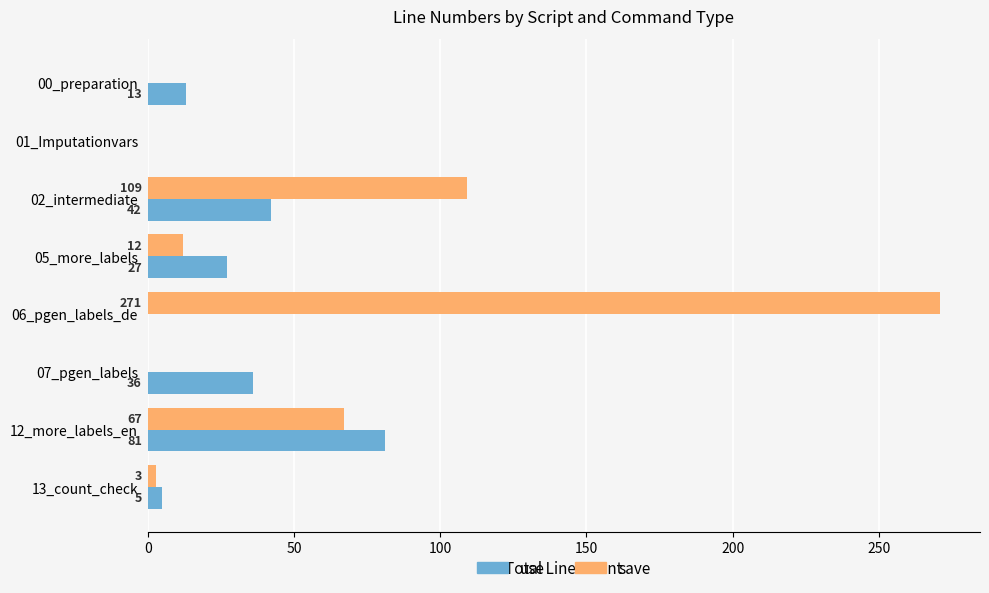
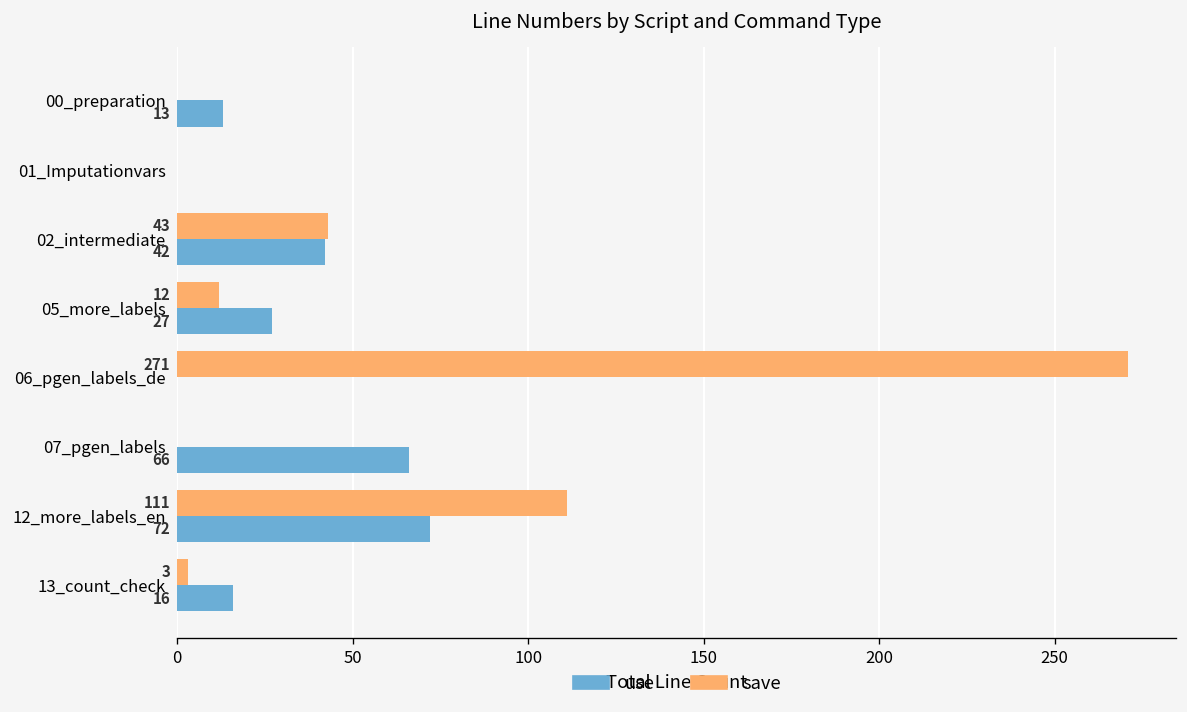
save, 02_intermediate: 109 -> 43
use, 07_pgen_labels: 36 -> 66
save, 12_more_labels_en: 67 -> 111
use, 12_more_labels_en: 81 -> 72
use, 13_count_check: 5 -> 16
